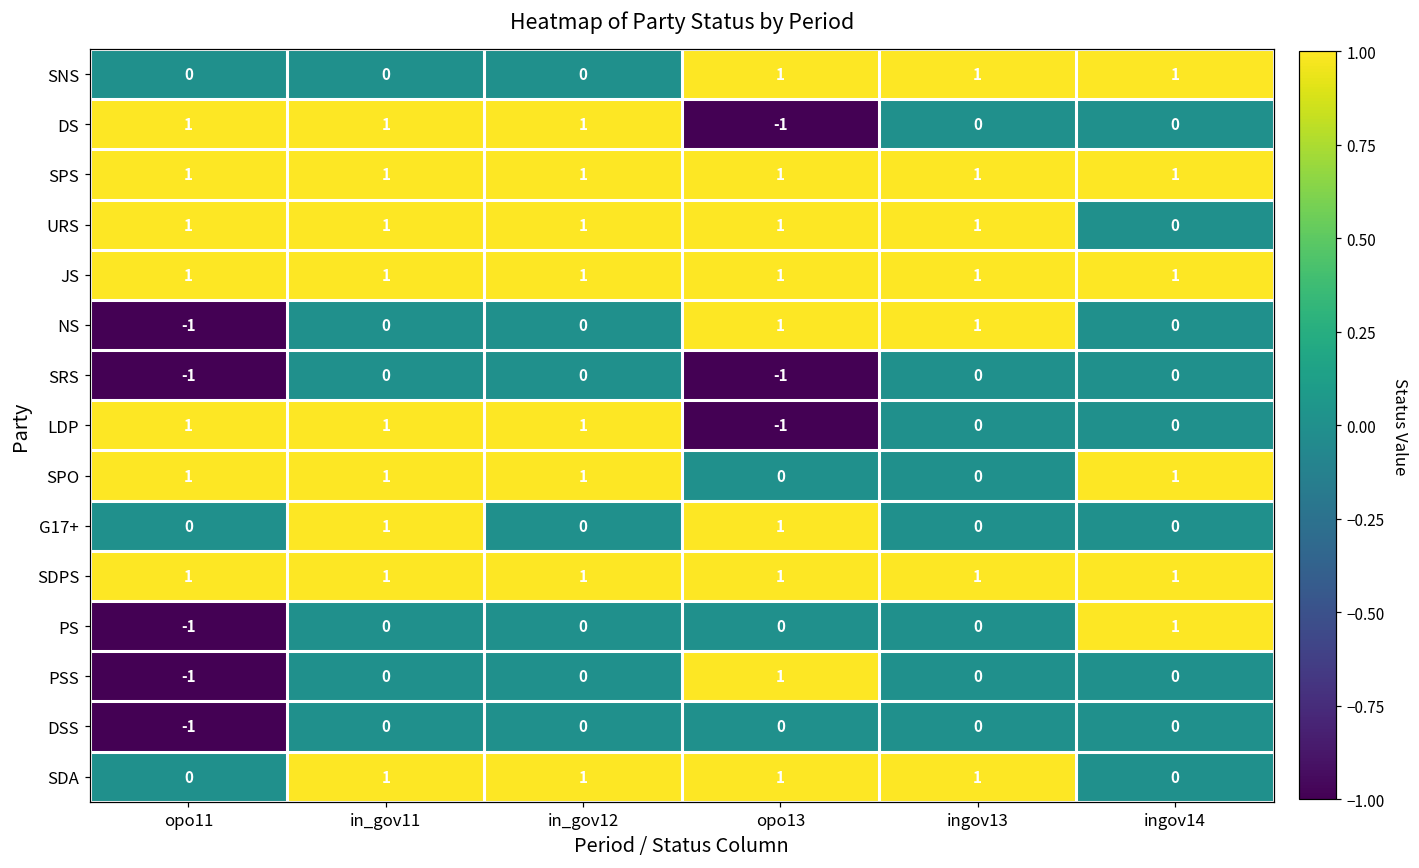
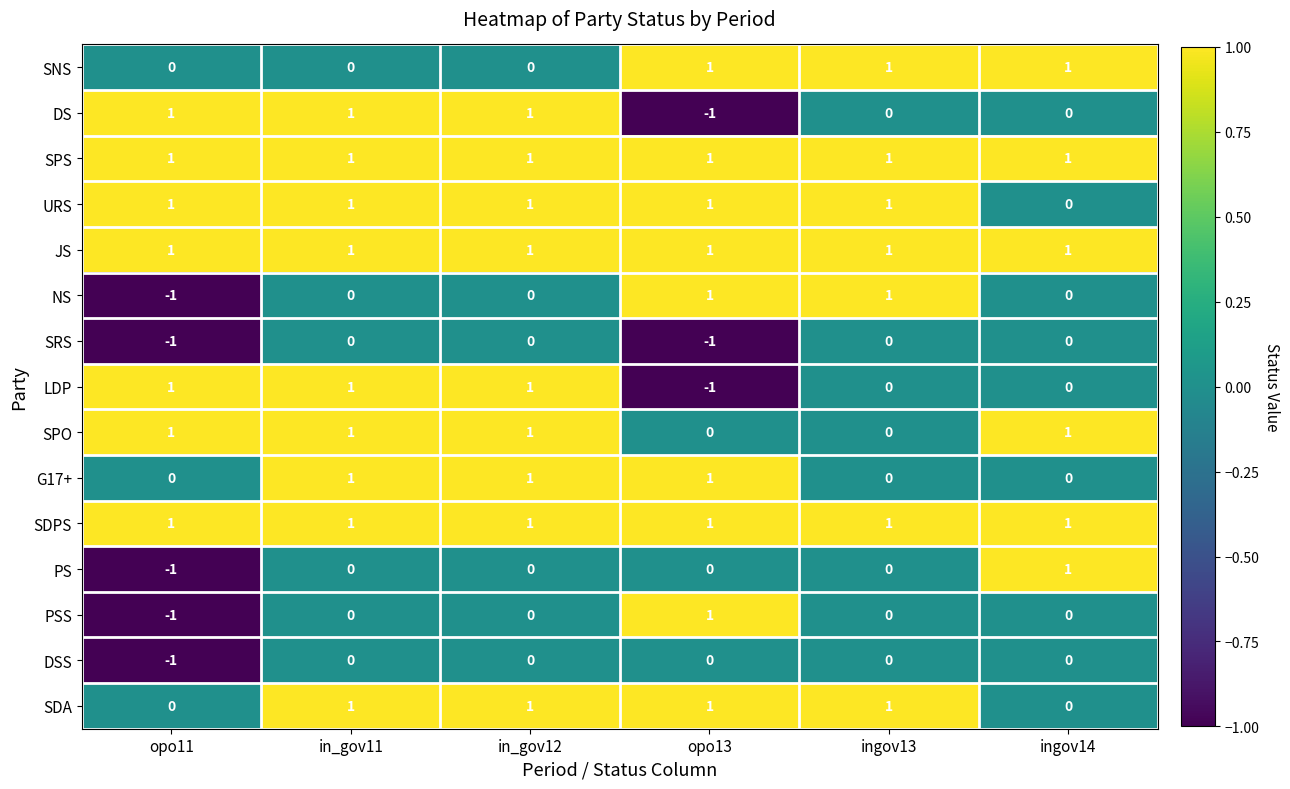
G17+, in_gov12: 0 -> 1
